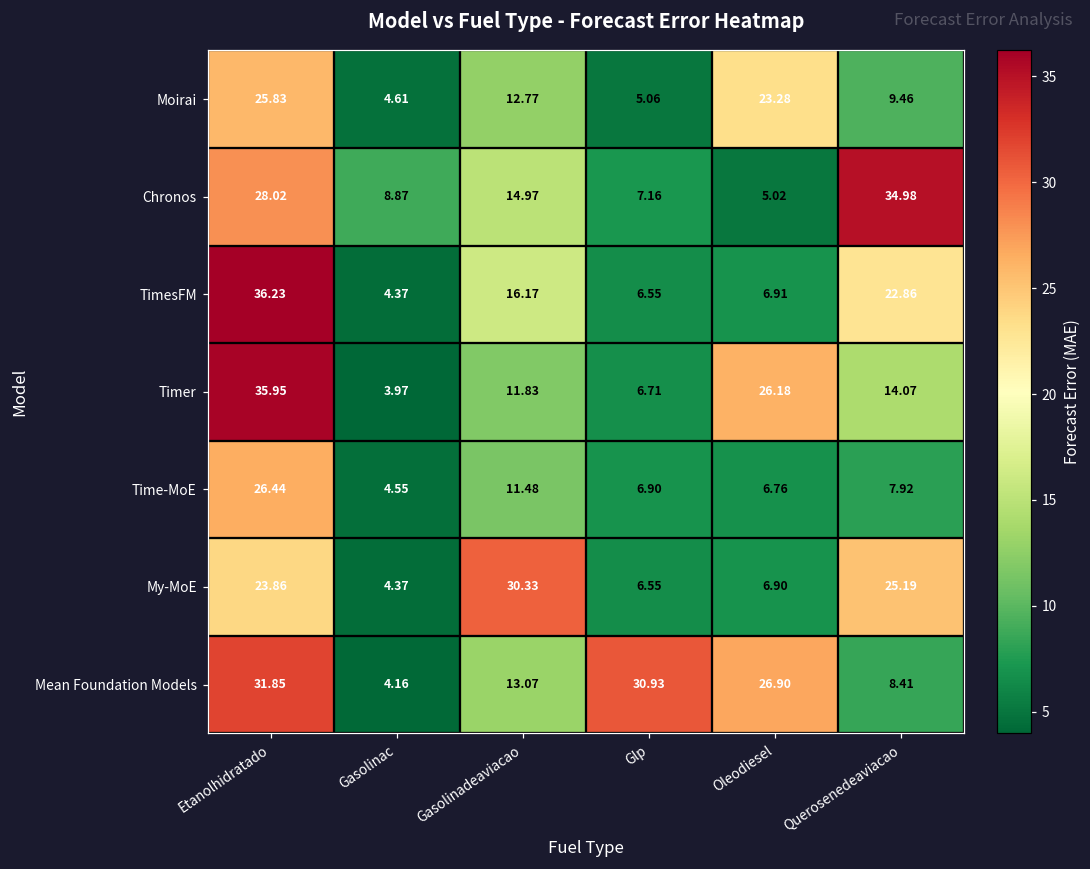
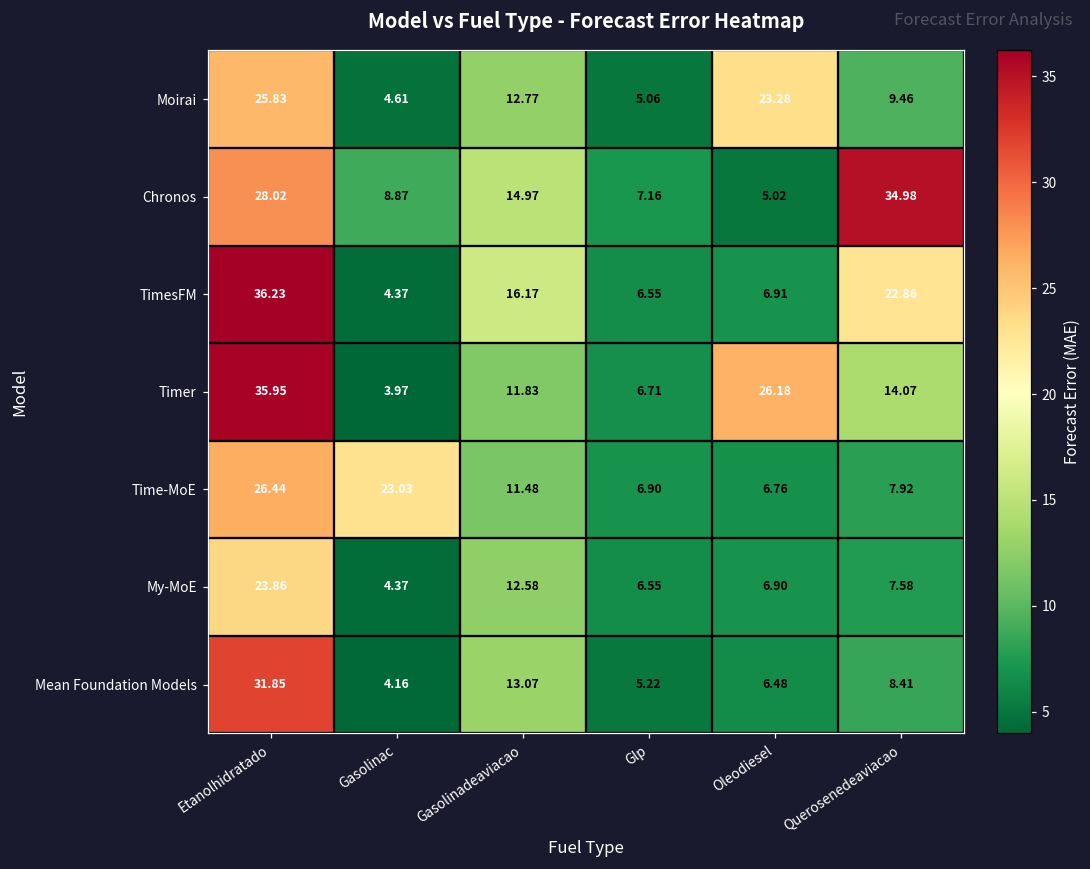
Time-MoE, Gasolinac: 4.55 -> 23.03
My-MoE, Gasolinadeaviacao: 30.33 -> 12.58
My-MoE, Querosenedeaviacao: 25.19 -> 7.58
Mean Foundation Models, Glp: 30.93 -> 5.22
Mean Foundation Models, Oleodiesel: 26.90 -> 6.48
